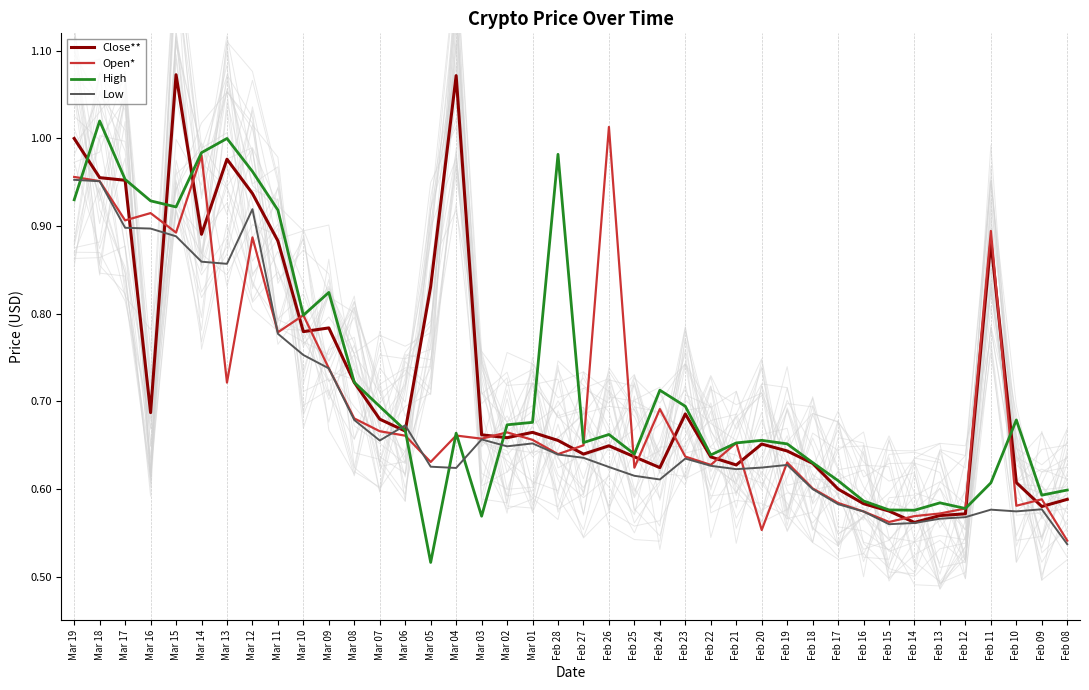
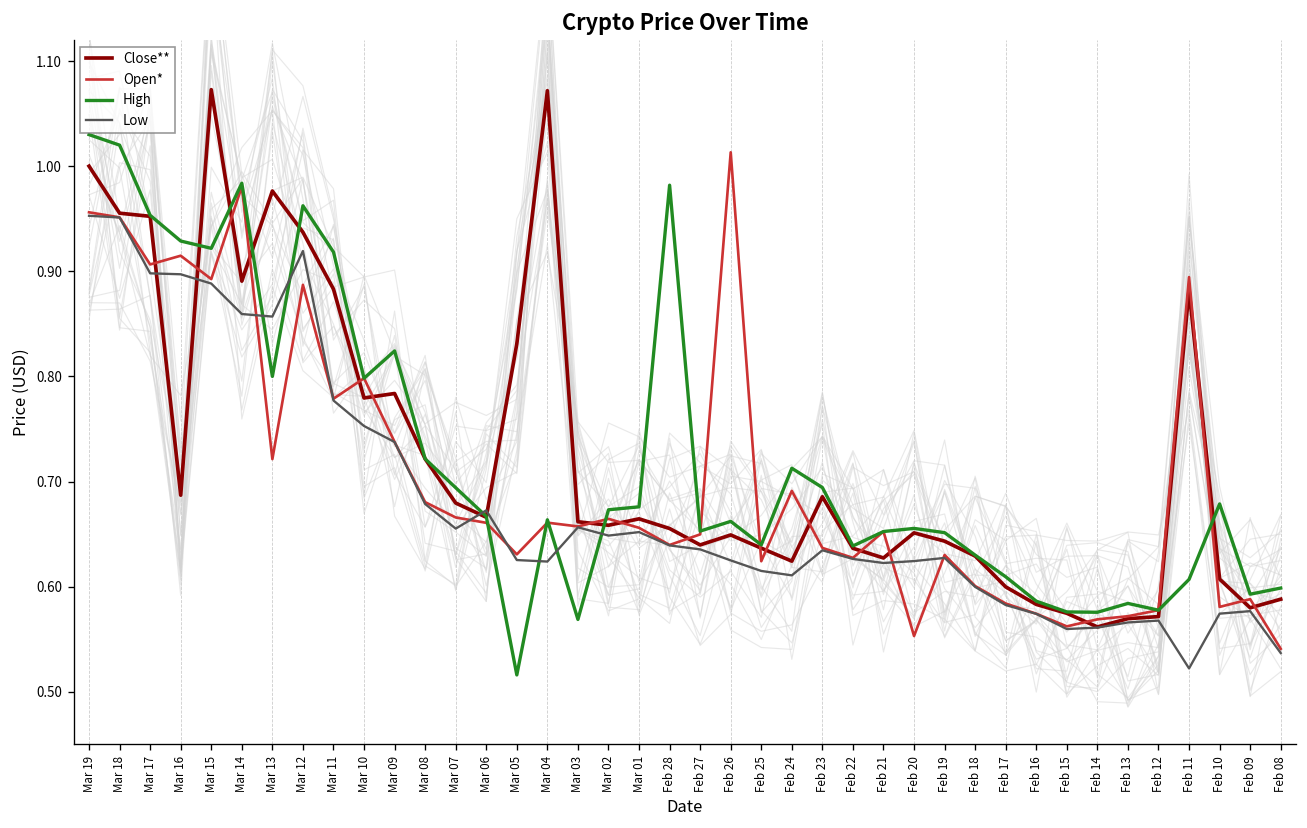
High, Mar 19: 0.93 -> 1.03
High, Mar 13: 1.0 -> 0.8
Low, Feb 11: 0.58 -> 0.52
